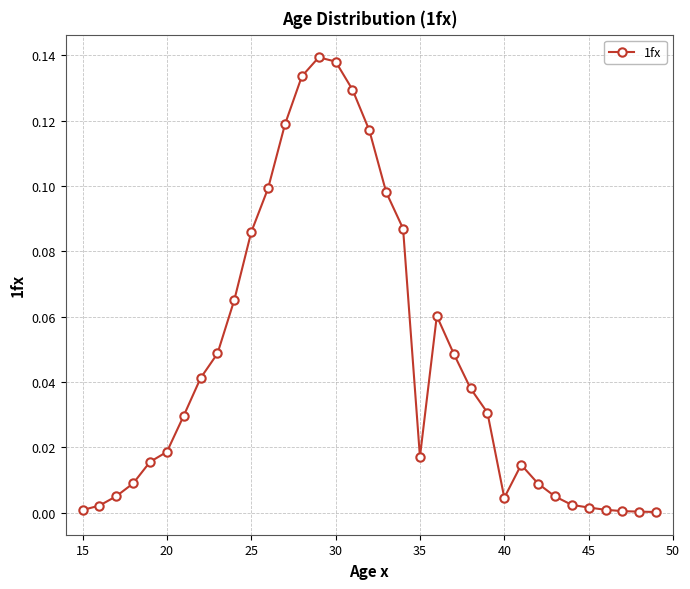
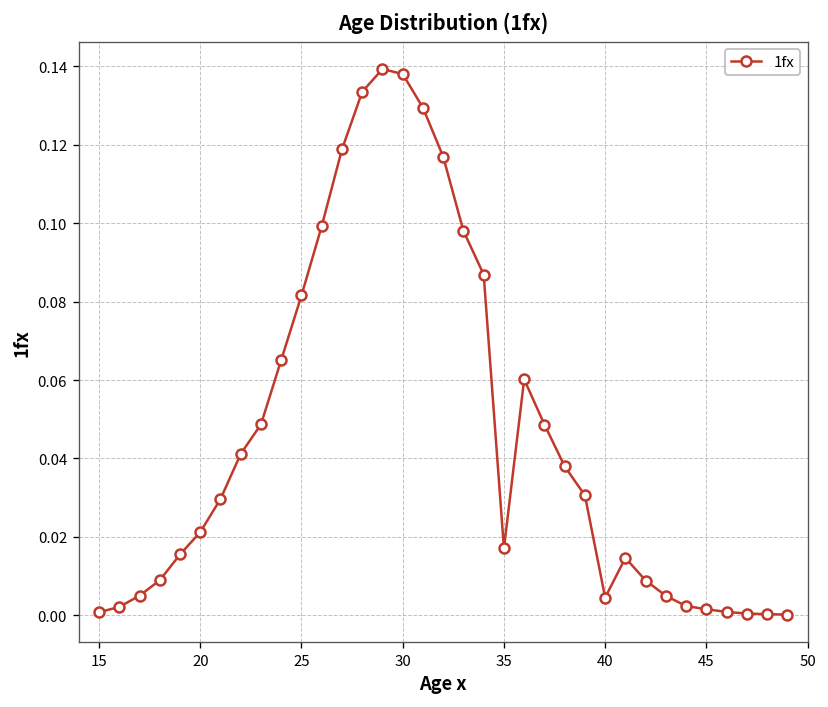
20: 0.019 -> 0.021
25: 0.086 -> 0.082
